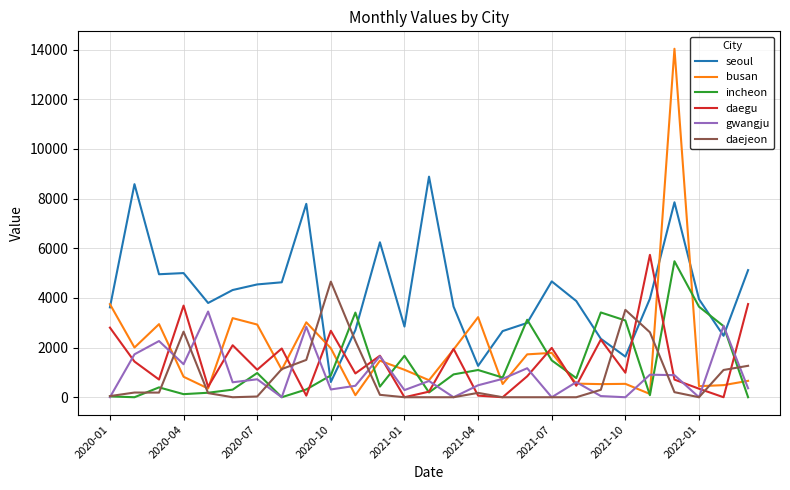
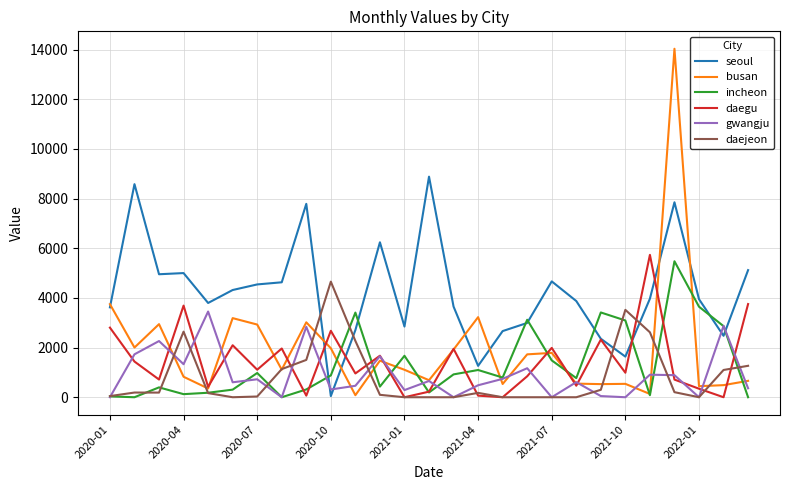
seoul, 2020-10: 600 -> 0
